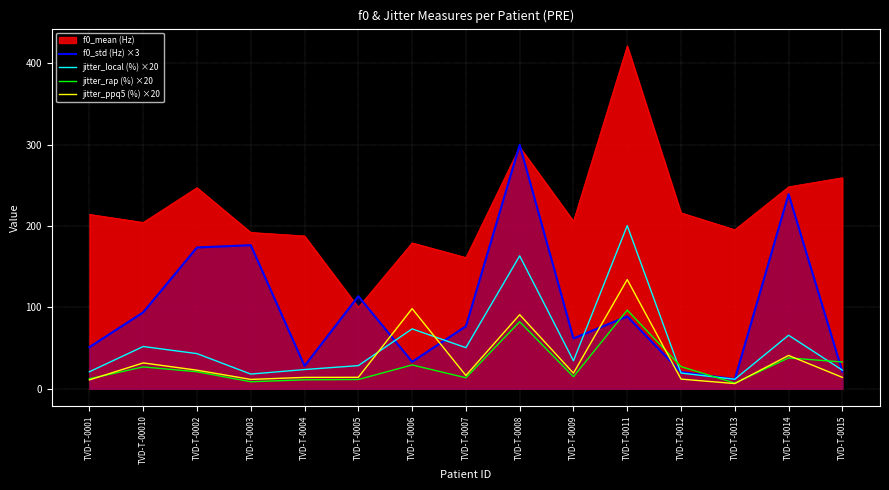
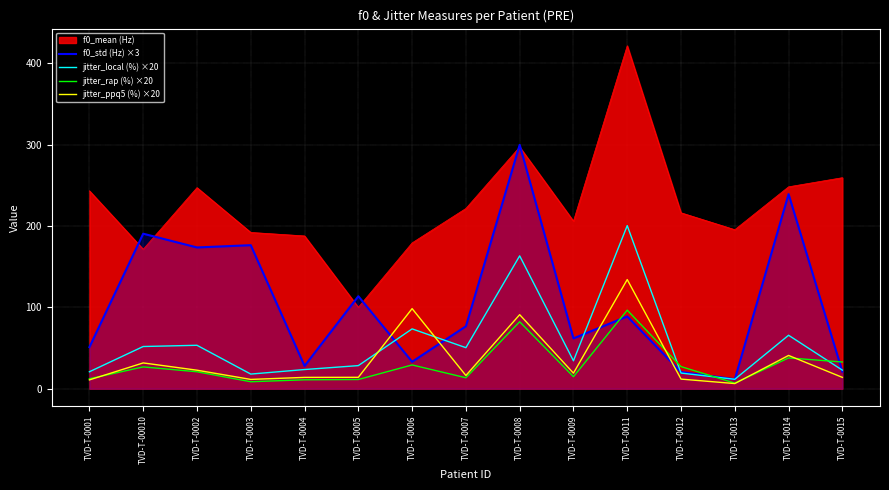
f0_mean (Hz), TVD-T-0001: 210 -> 240
f0_mean (Hz), TVD-T-00010: 200 -> 170
f0_std (Hz) ×3, TVD-T-00010: 90 -> 190
jitter_local (%) ×20, TVD-T-0002: 40 -> 50
f0_mean (Hz), TVD-T-0007: 160 -> 220
